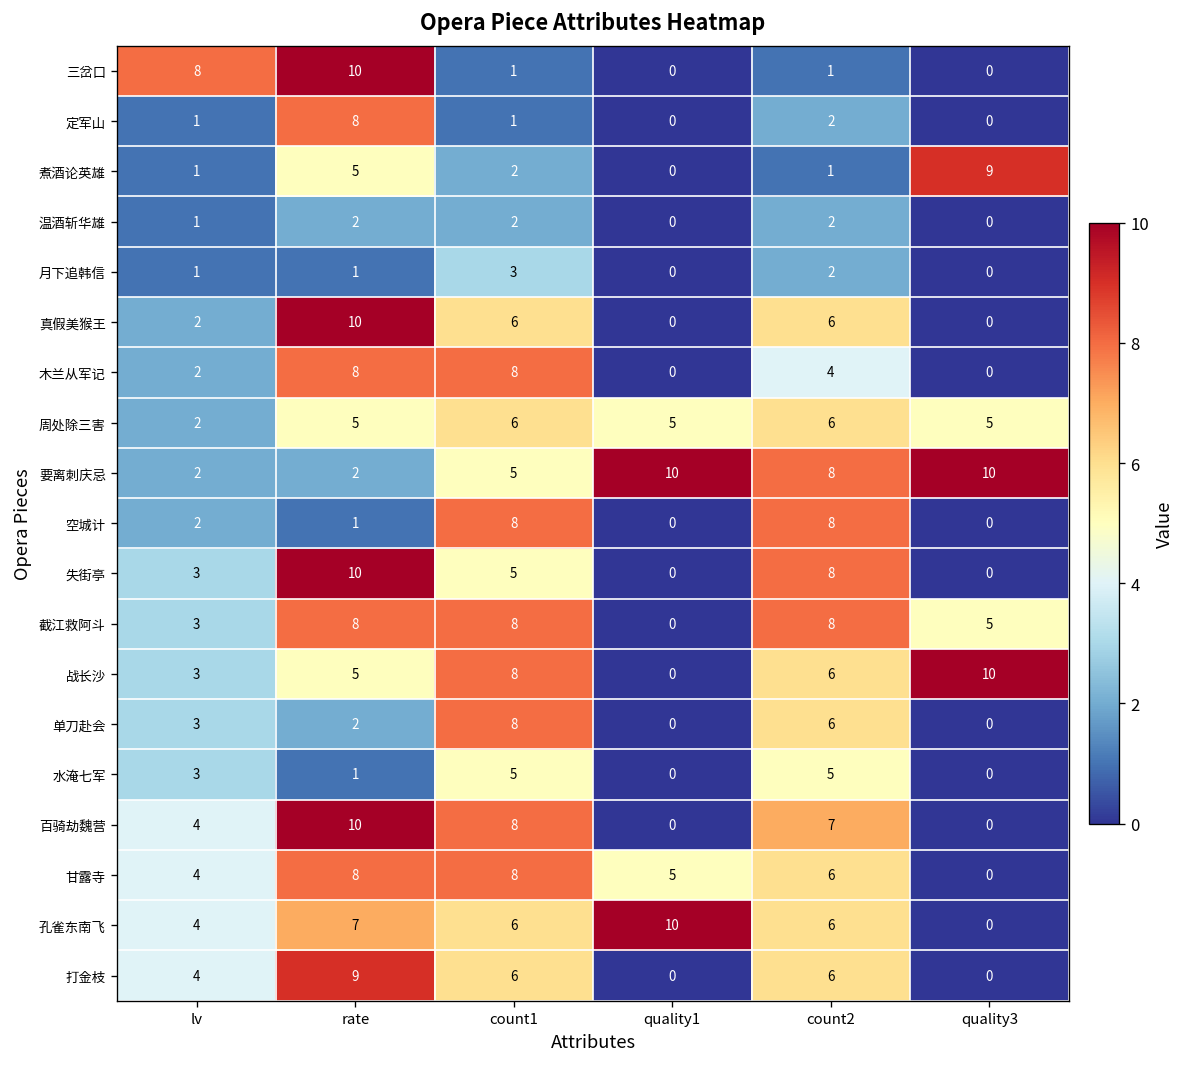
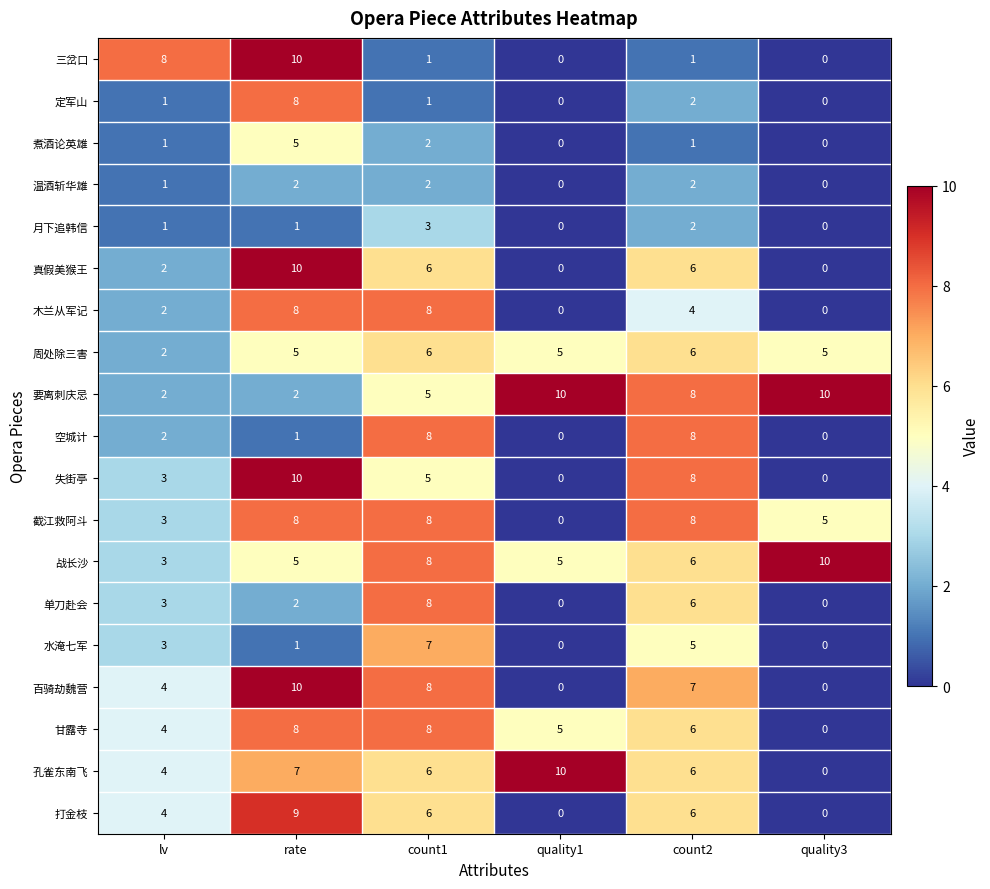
煮酒论英雄, quality3: 9 -> 0
战长沙, quality1: 0 -> 5
水淹七军, count1: 5 -> 7
